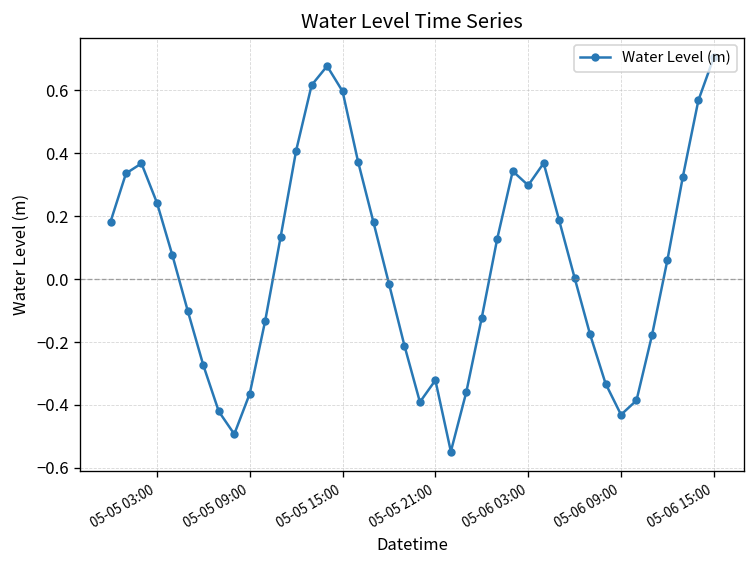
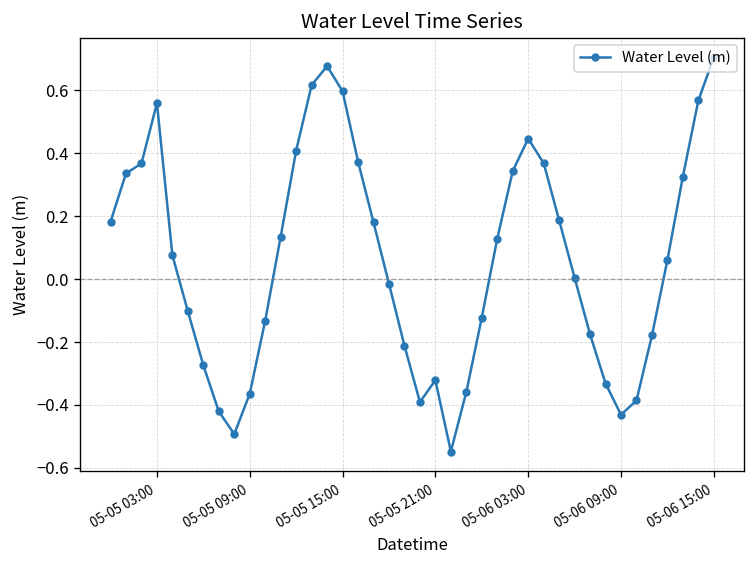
05-05 03:00: 0.24 -> 0.56
05-06 03:00: 0.30 -> 0.45
